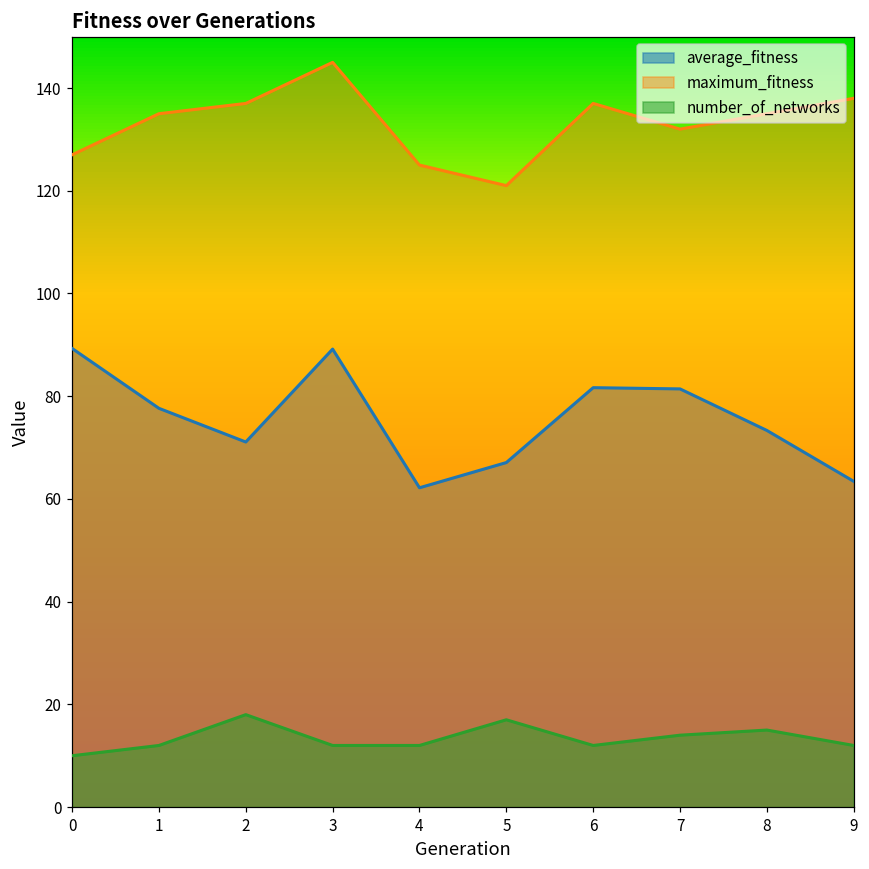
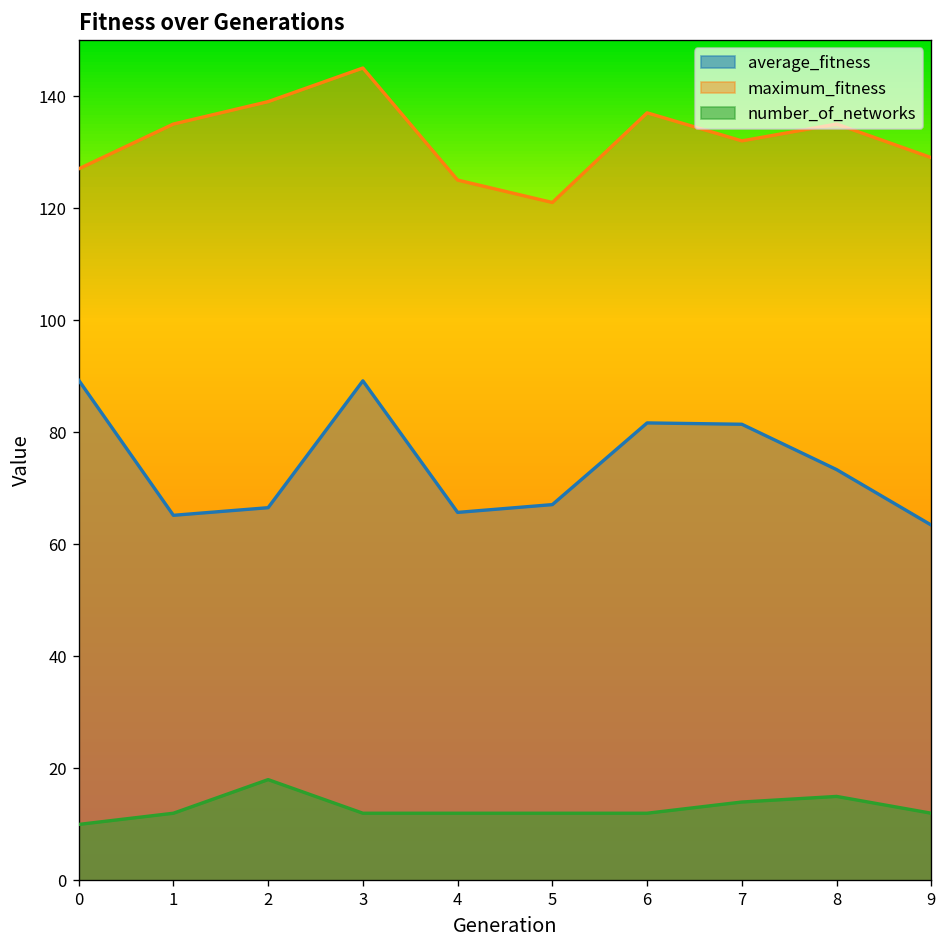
average_fitness, 1: 78 -> 65
average_fitness, 2: 71 -> 67
maximum_fitness, 2: 137 -> 139
average_fitness, 4: 62 -> 66
number_of_networks, 5: 17 -> 12
maximum_fitness, 9: 138 -> 129
